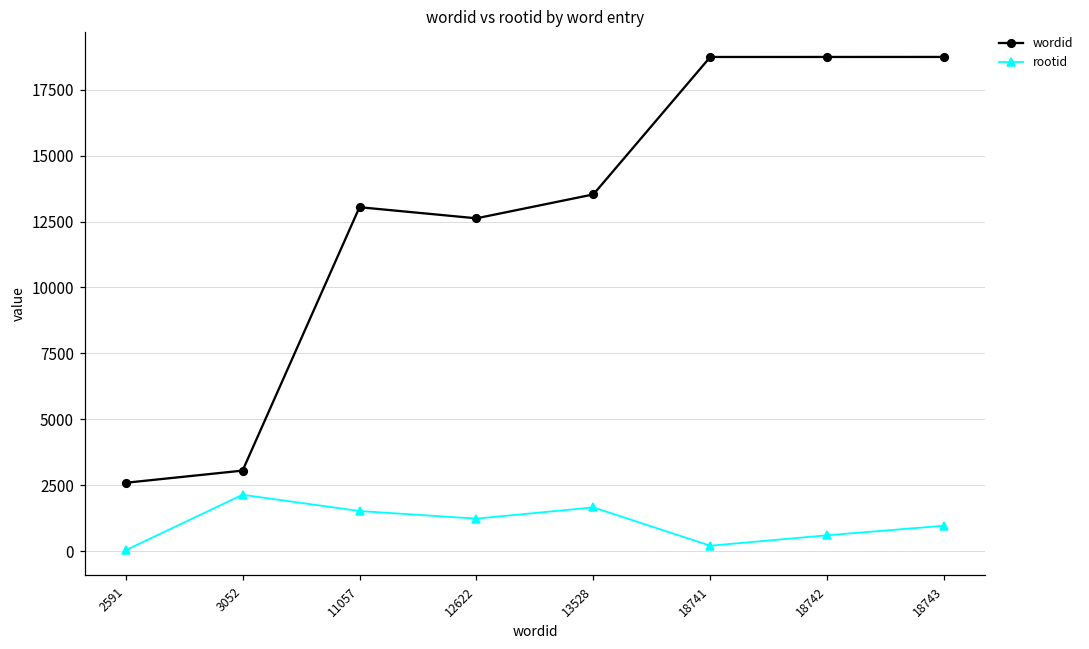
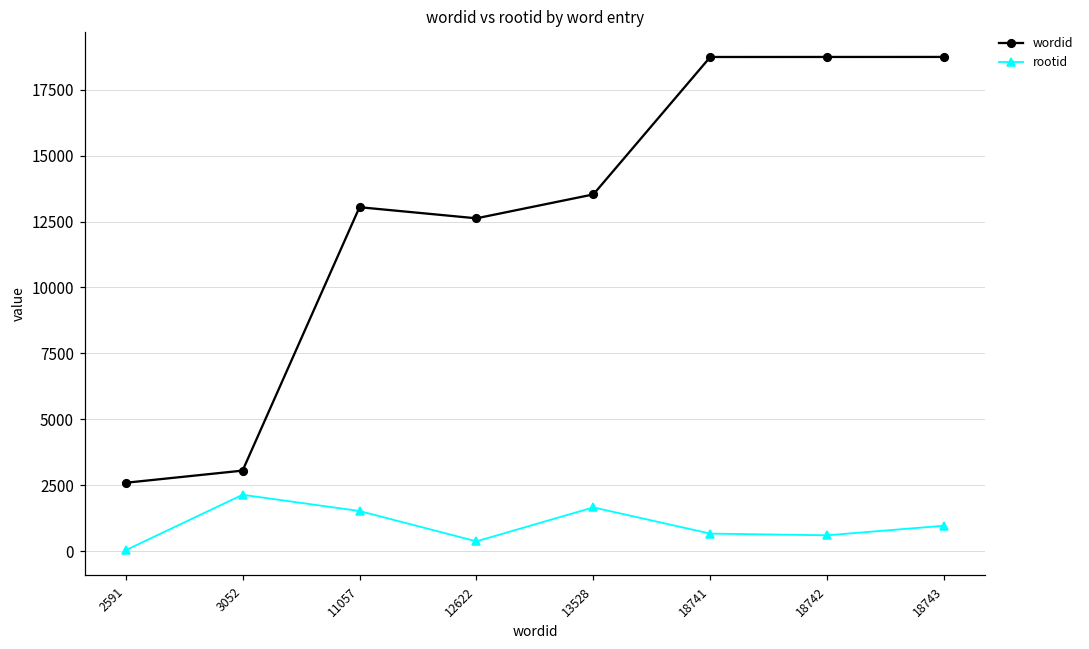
rootid, 12622: 1200 -> 400
rootid, 18741: 200 -> 700
